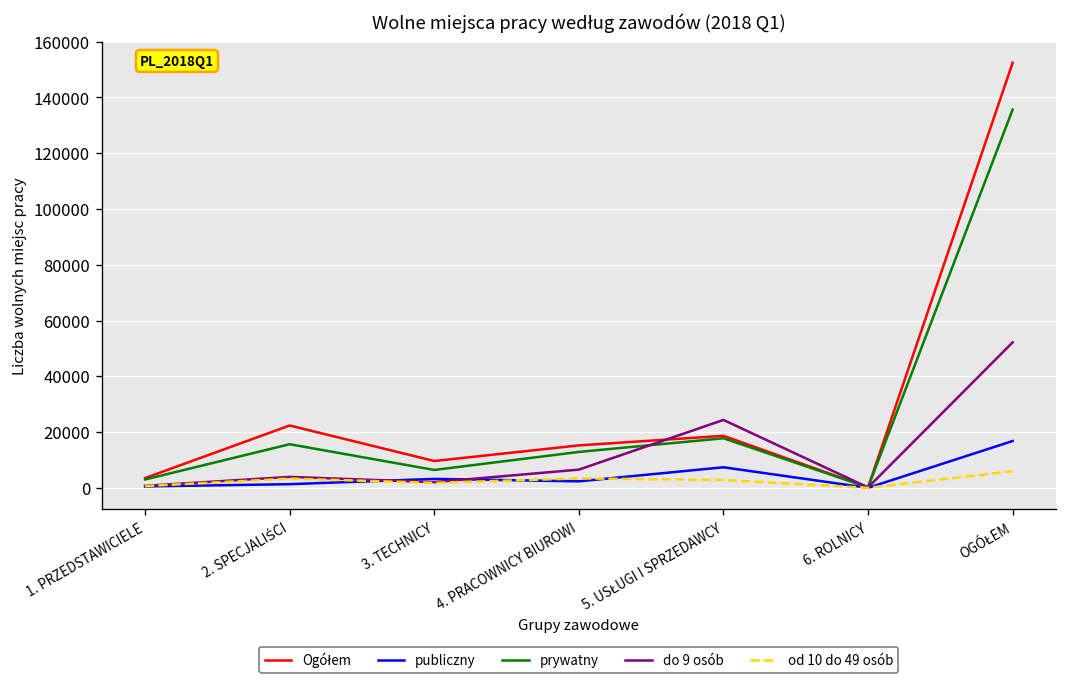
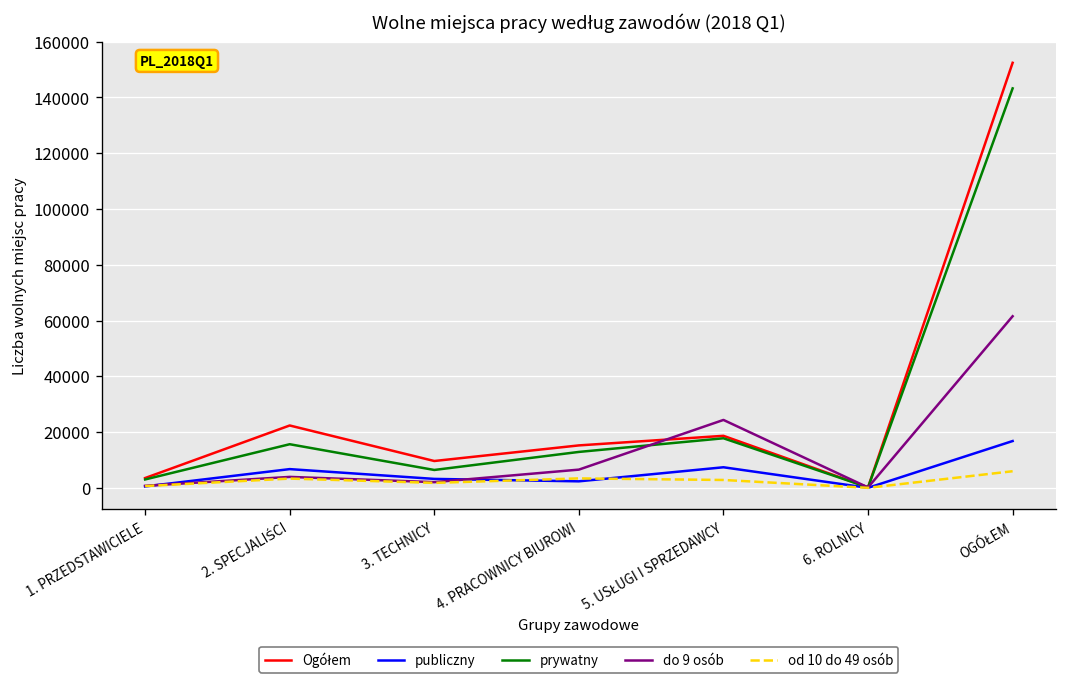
publiczny, 2. SPECJALIŚCI: 1000 -> 7000
prywatny, OGÓŁEM: 136000 -> 143000
do 9 osób, OGÓŁEM: 52000 -> 62000
